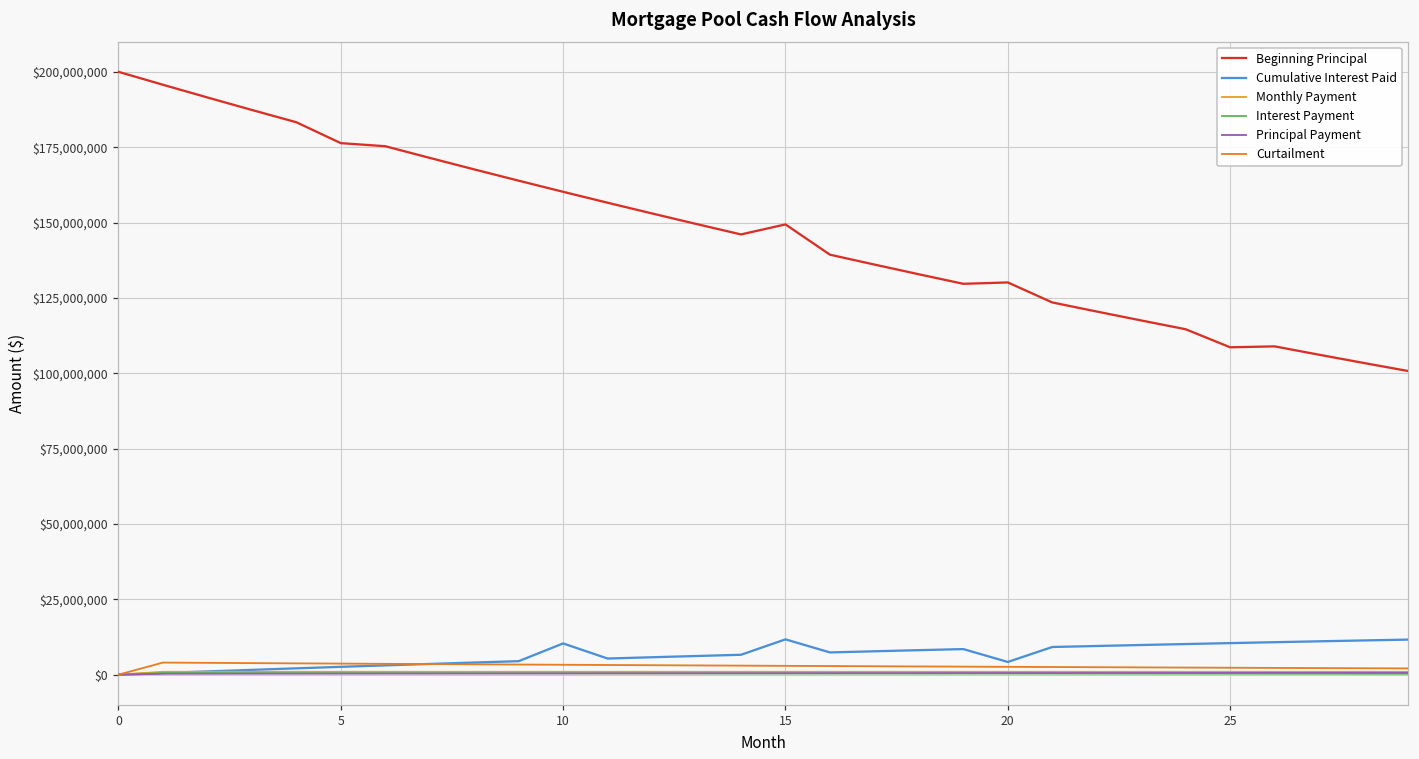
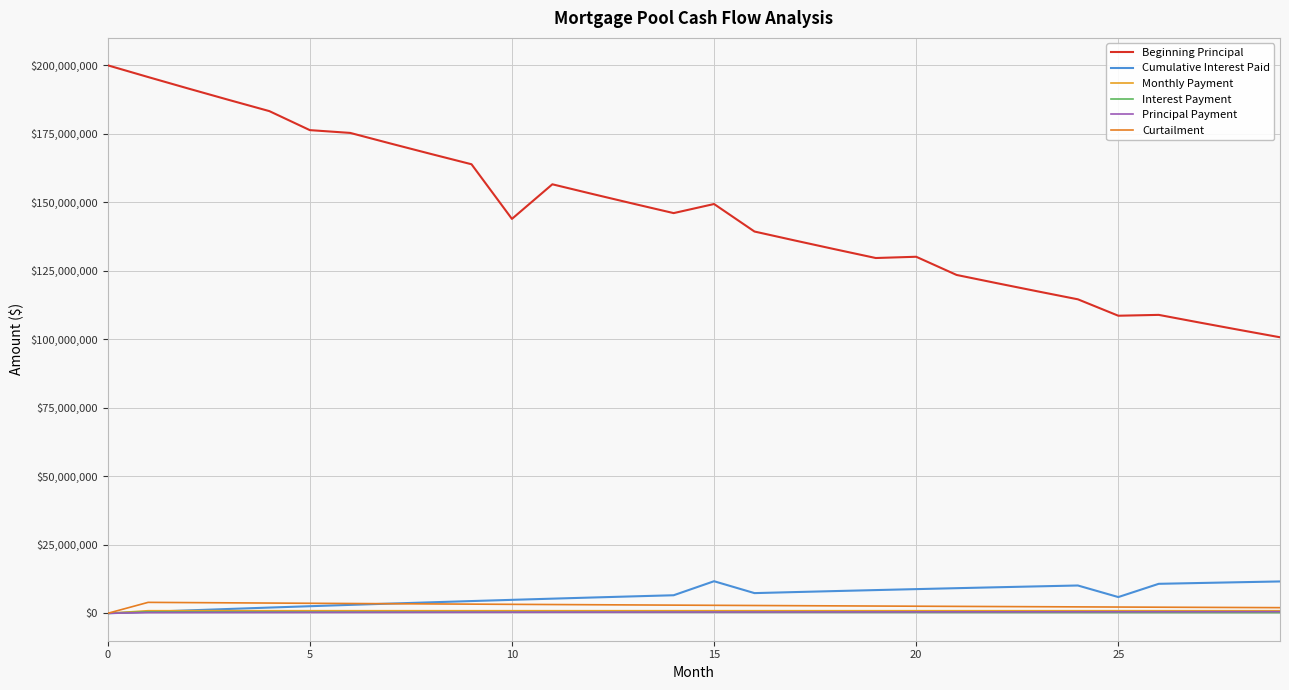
Beginning Principal, 10: $160,000,000 -> $144,000,000
Cumulative Interest Paid, 10: $10,000,000 -> $5,000,000
Cumulative Interest Paid, 20: $4,000,000 -> $9,000,000
Cumulative Interest Paid, 25: $10,000,000 -> $6,000,000
